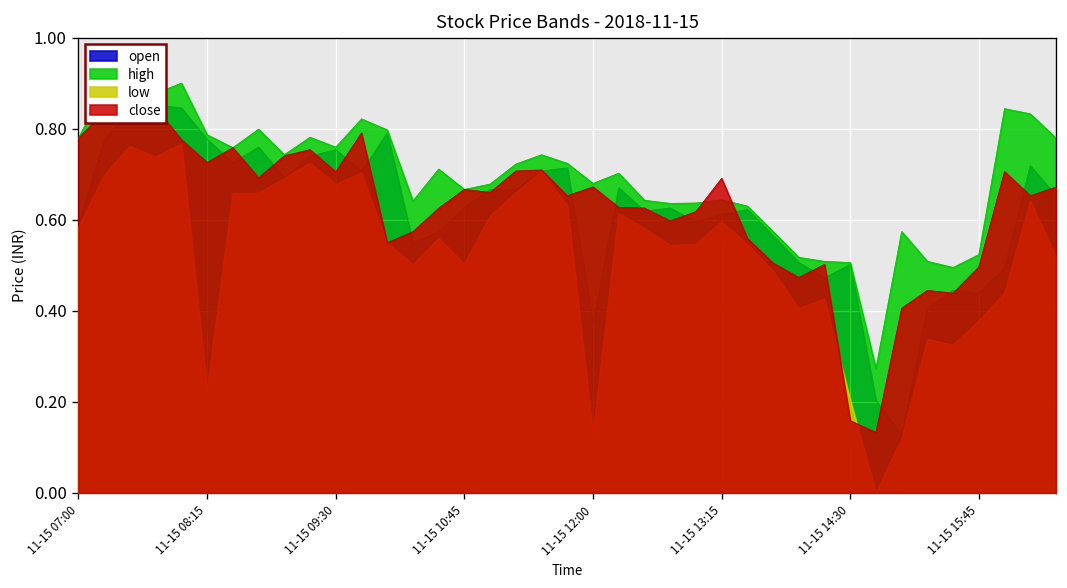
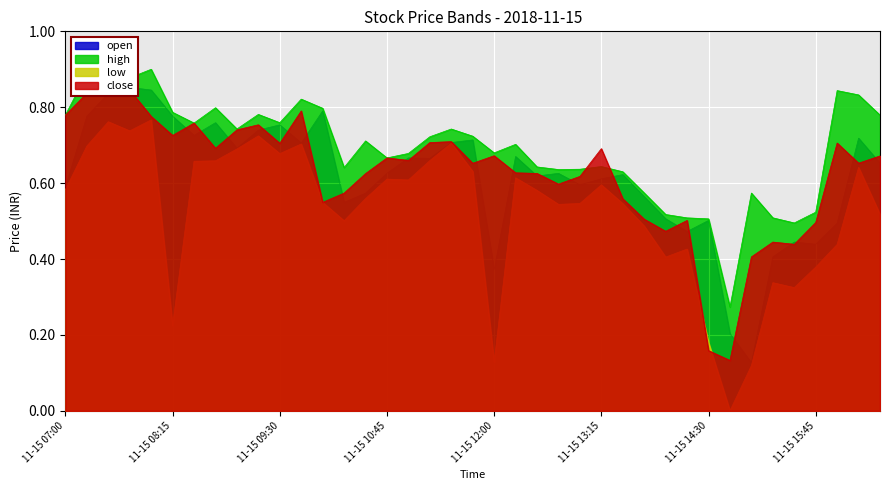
low, 11-15 10:45: 0.50 -> 0.61
low, 11-15 14:30: 0.20 -> 0.18
